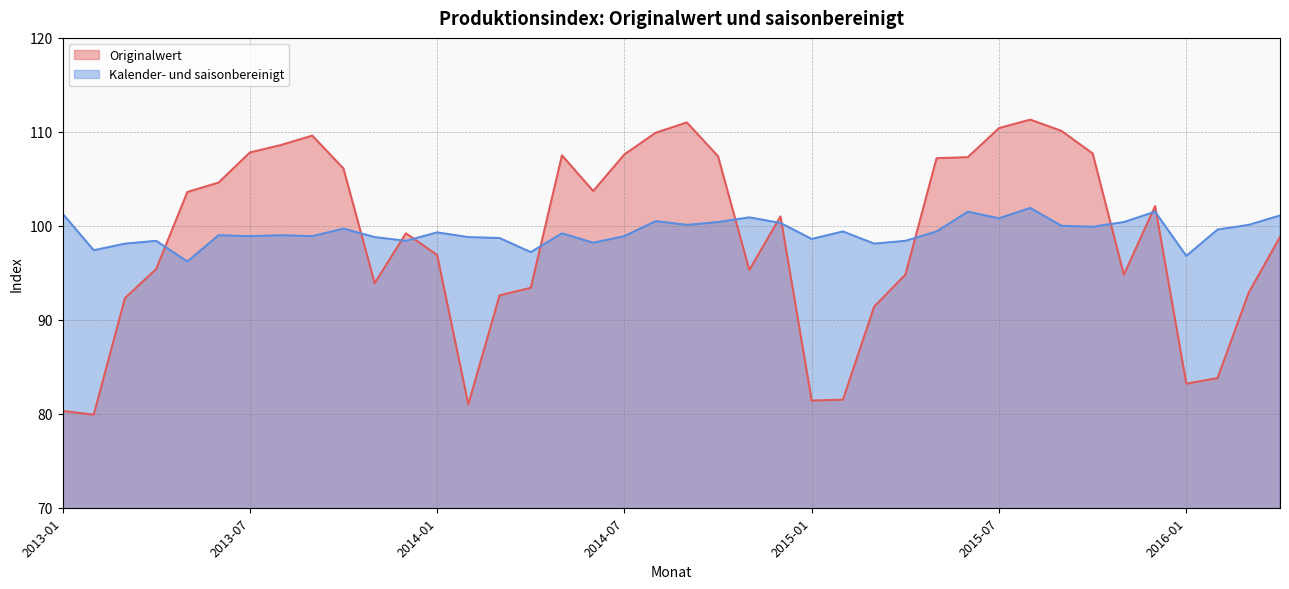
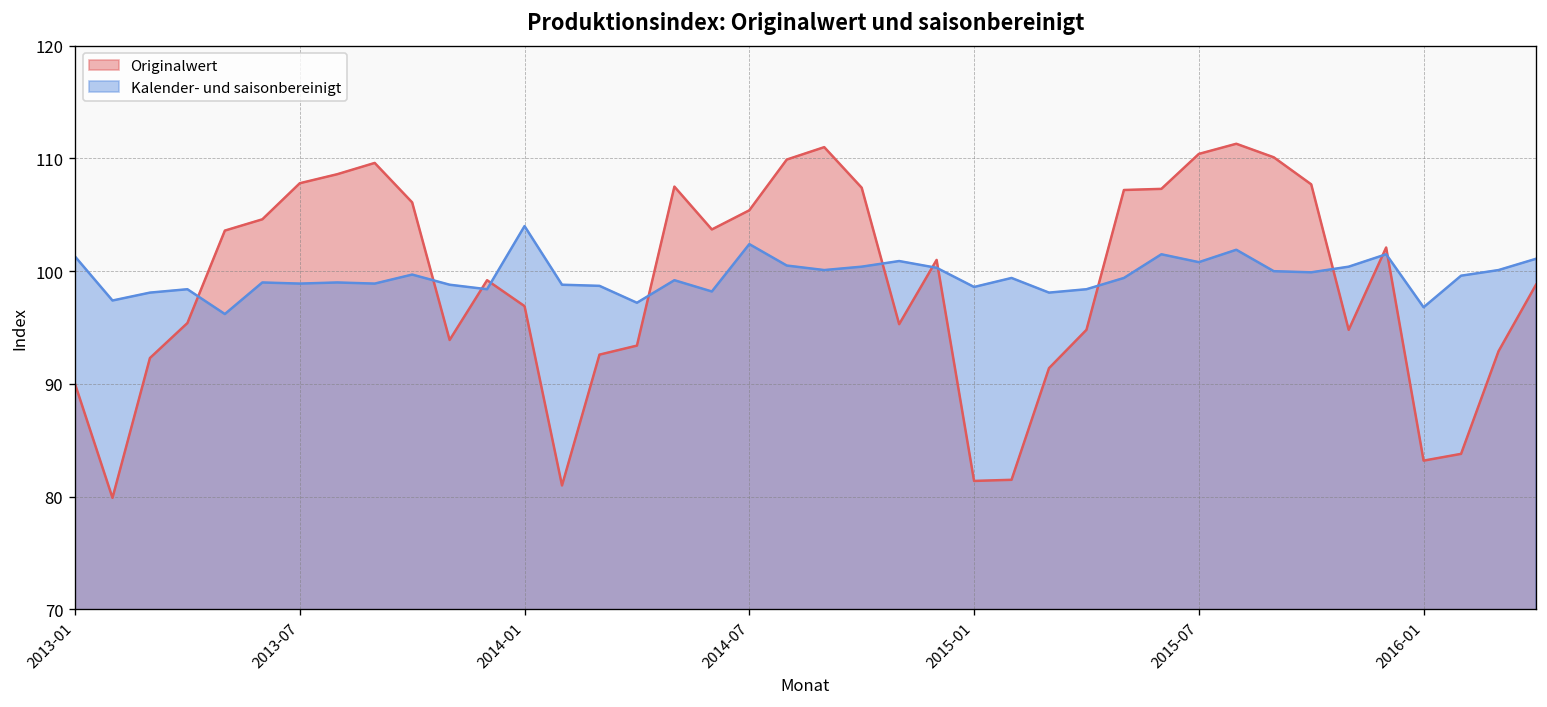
Originalwert, 2013-01: 80 -> 90
Kalender- und saisonbereinigt, 2014-01: 99 -> 104
Originalwert, 2014-07: 108 -> 105
Kalender- und saisonbereinigt, 2014-07: 99 -> 102
